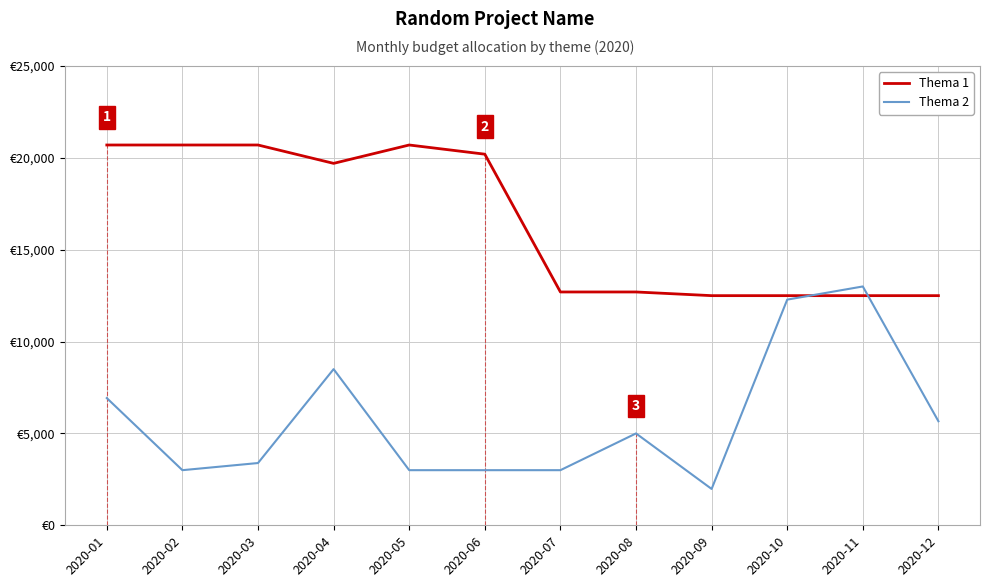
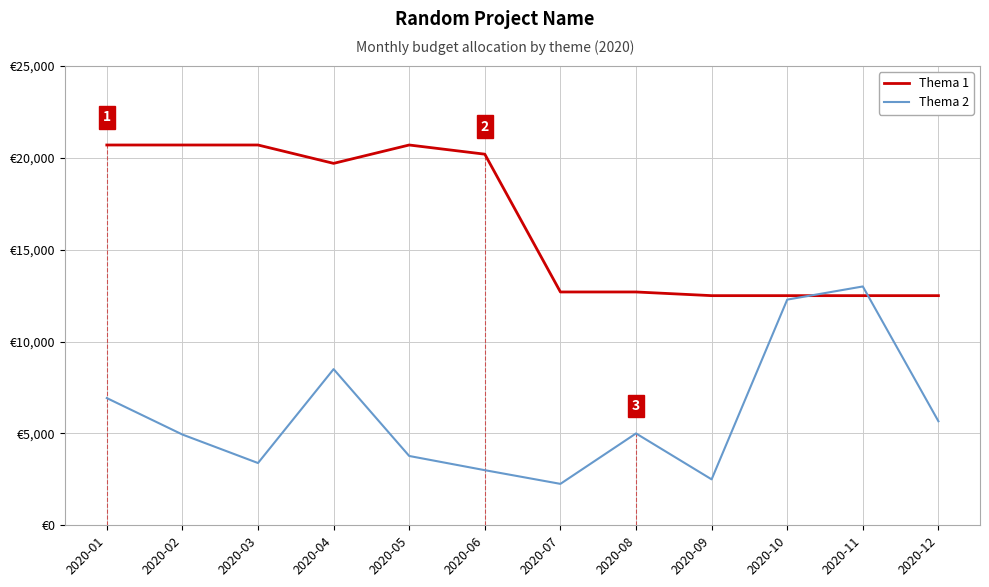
Thema 2, 2020-02: €3,000 -> €4,900
Thema 2, 2020-05: €3,000 -> €3,800
Thema 2, 2020-07: €3,000 -> €2,300
Thema 2, 2020-09: €2,000 -> €2,500
